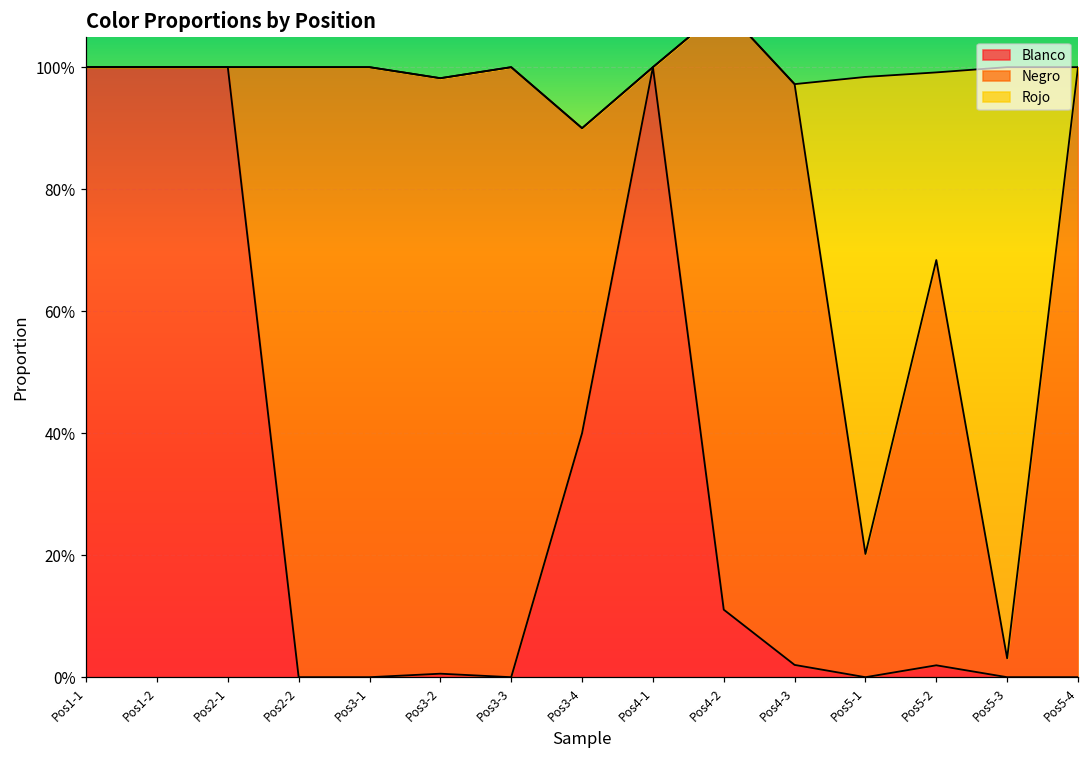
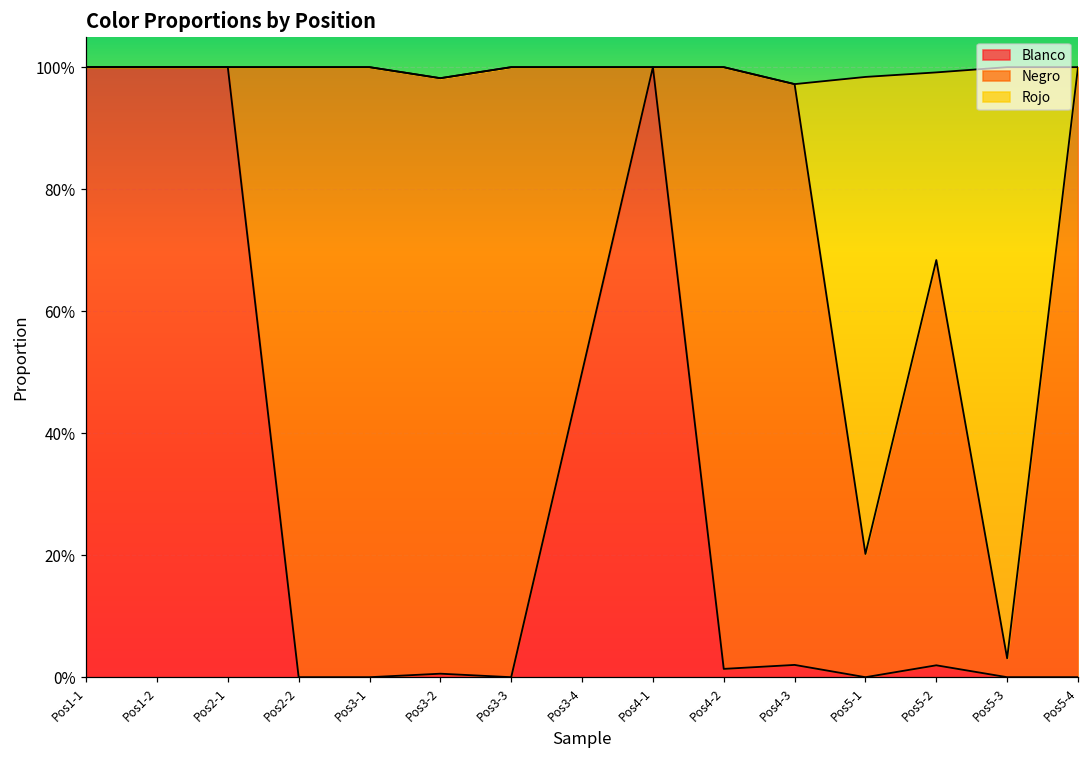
Blanco, Pos3-4: 40% -> 50%
Blanco, Pos4-2: 11% -> 1%
